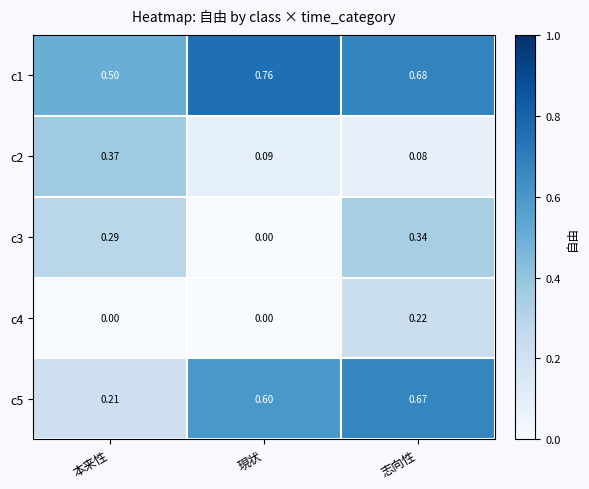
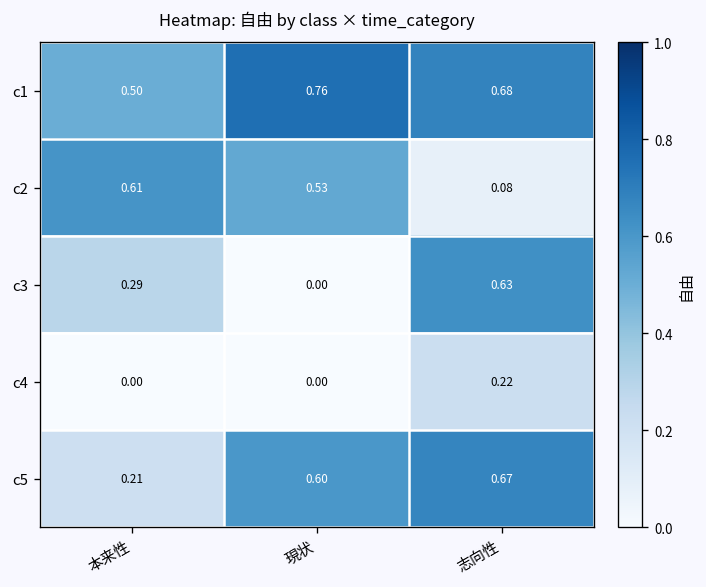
c2, 本来性: 0.37 -> 0.61
c2, 現状: 0.09 -> 0.53
c3, 志向性: 0.34 -> 0.63
